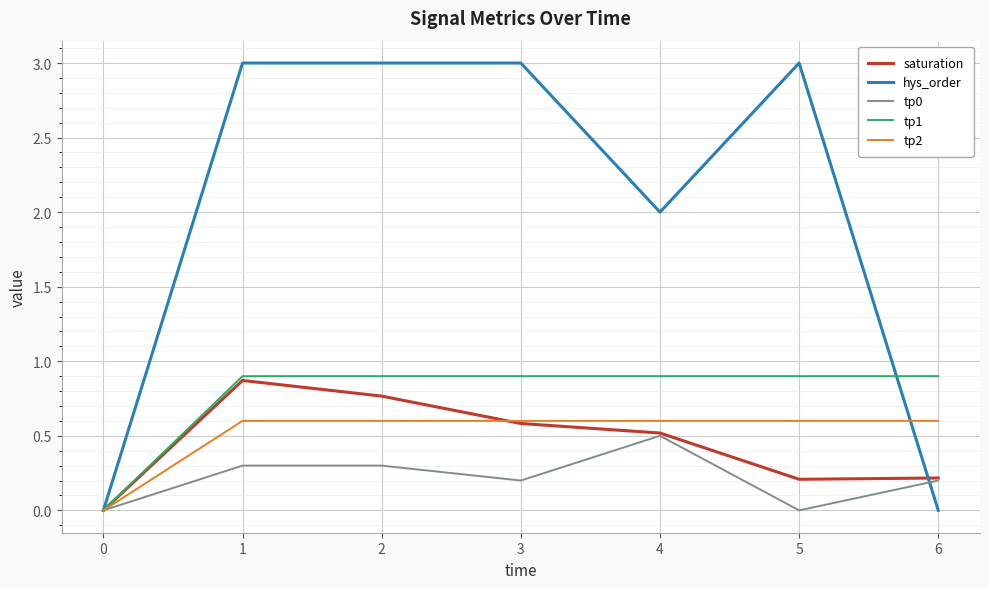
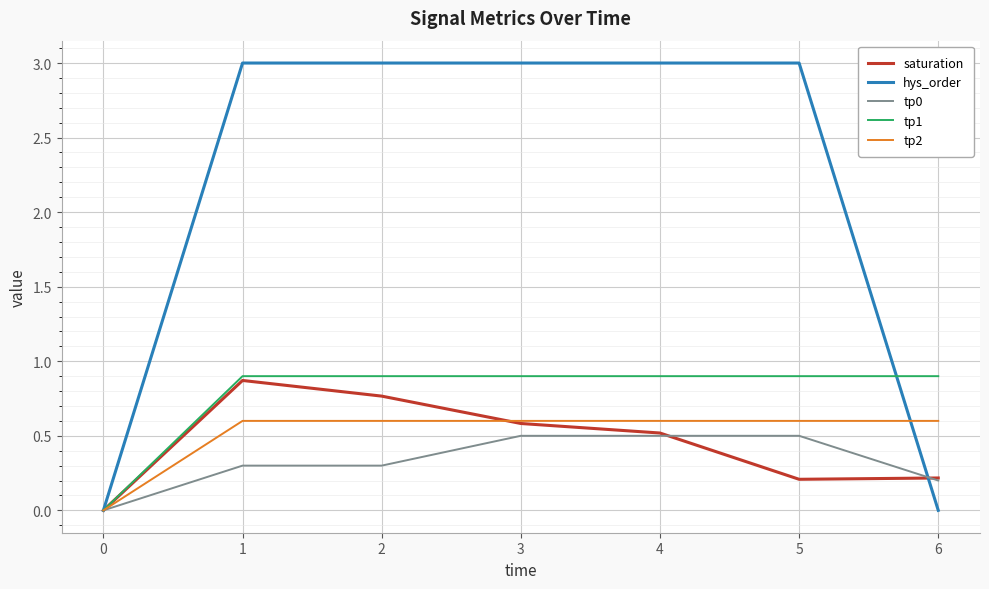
tp0, 3: 0.2 -> 0.5
hys_order, 4: 2 -> 3
tp0, 5: 0.0 -> 0.5
